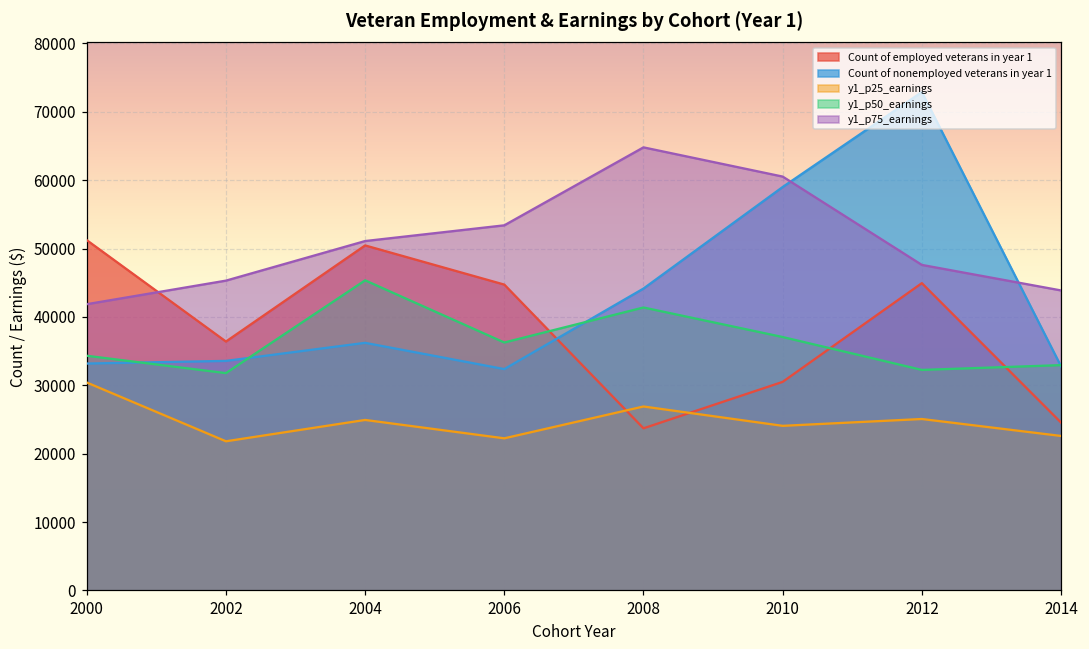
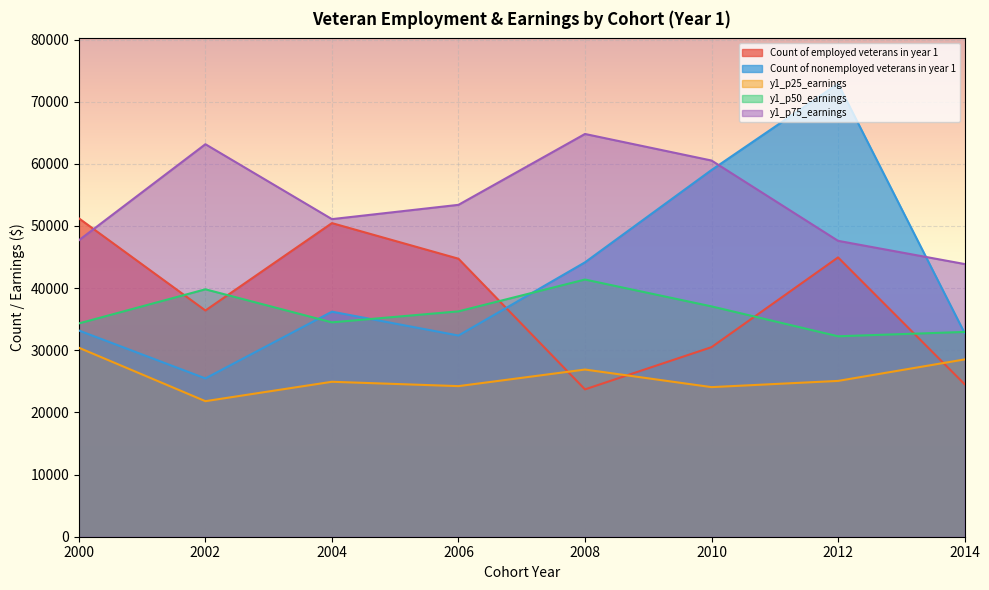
y1_p75_earnings, 2000: 42000 -> 48000
Count of nonemployed veterans in year 1, 2002: 34000 -> 25000
y1_p50_earnings, 2002: 32000 -> 40000
y1_p75_earnings, 2002: 45000 -> 63000
y1_p50_earnings, 2004: 45000 -> 34000
y1_p25_earnings, 2006: 22000 -> 24000
y1_p25_earnings, 2014: 23000 -> 29000
